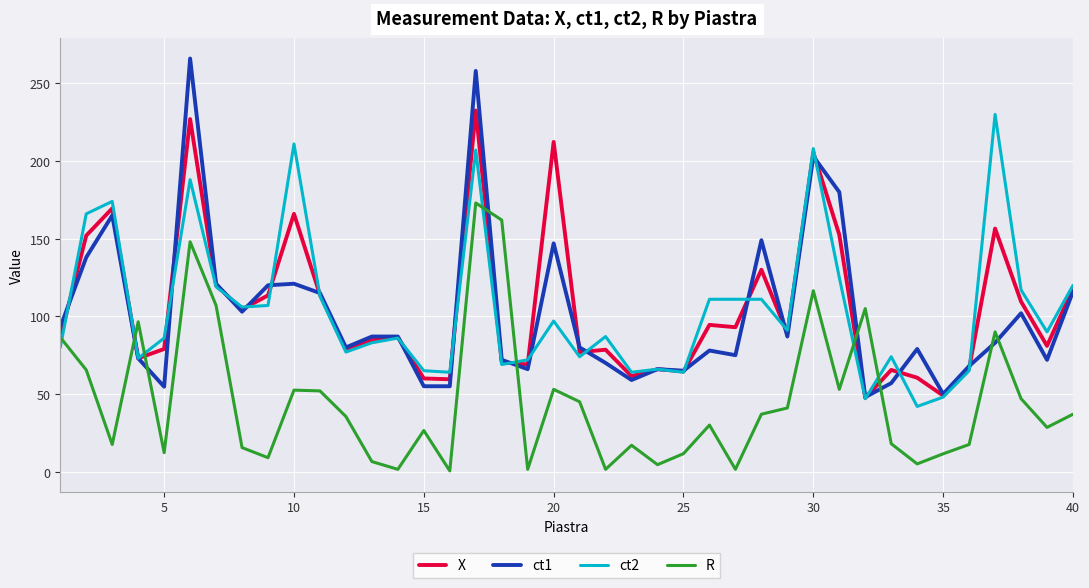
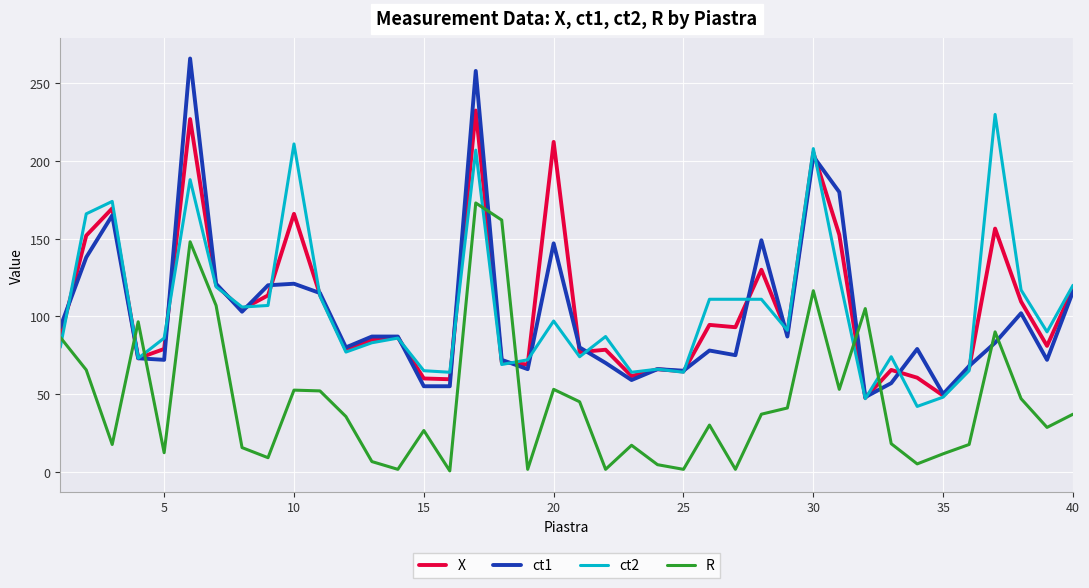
ct1, 5: 55 -> 72
R, 25: 12 -> 2
